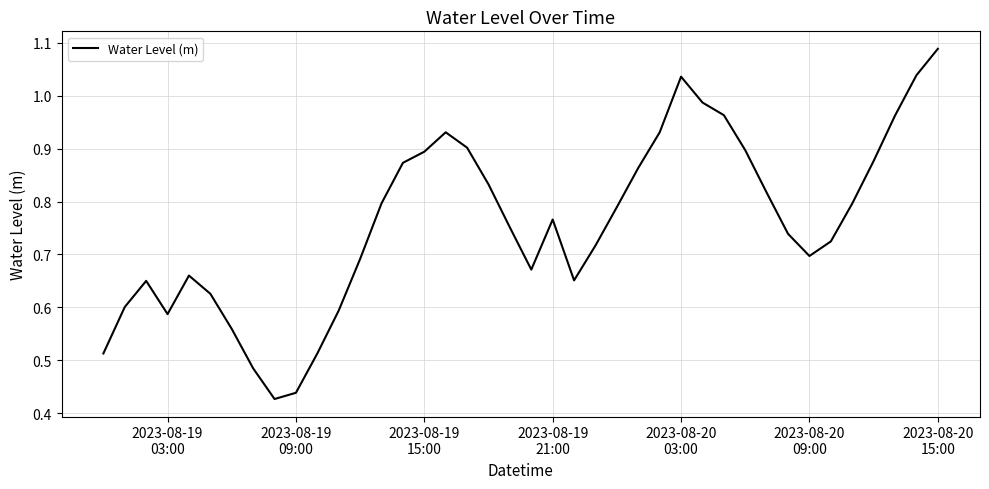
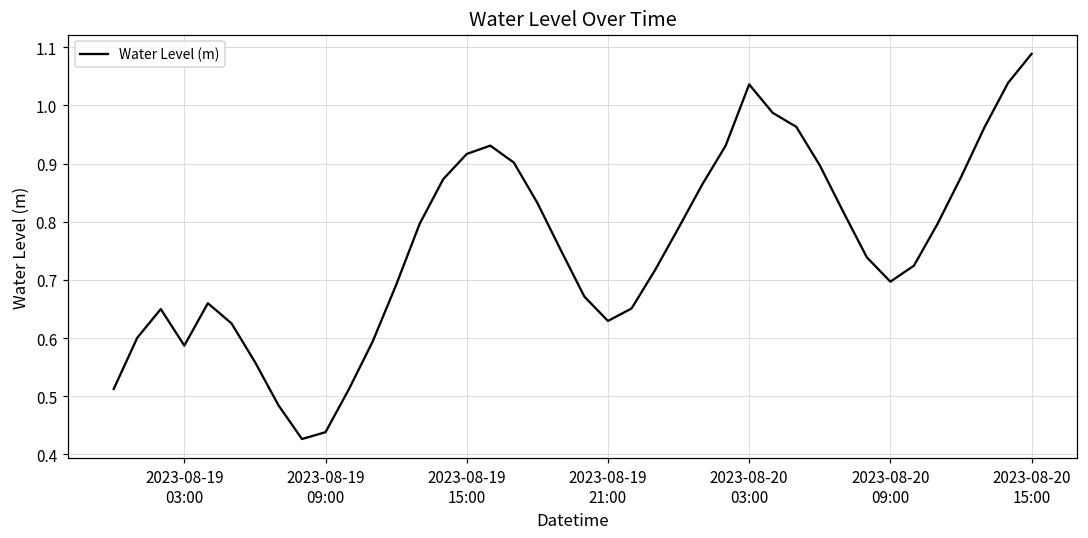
2023-08-19 15:00: 0.89 -> 0.92
2023-08-19 21:00: 0.77 -> 0.63
